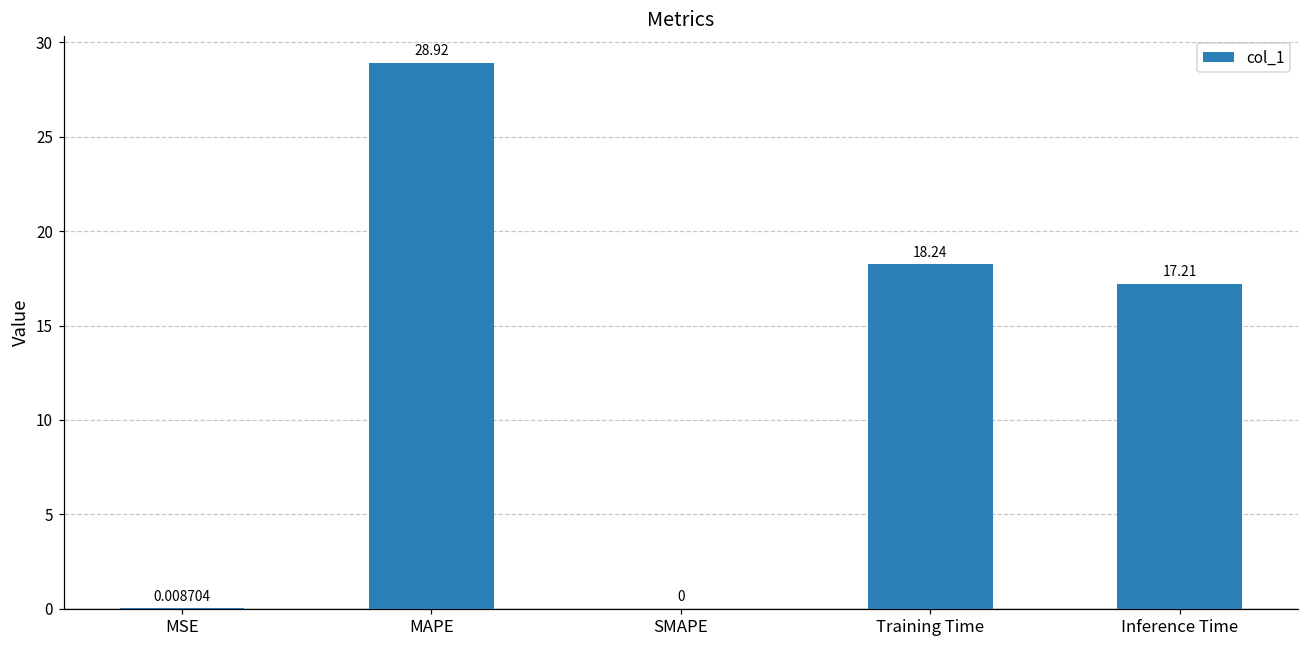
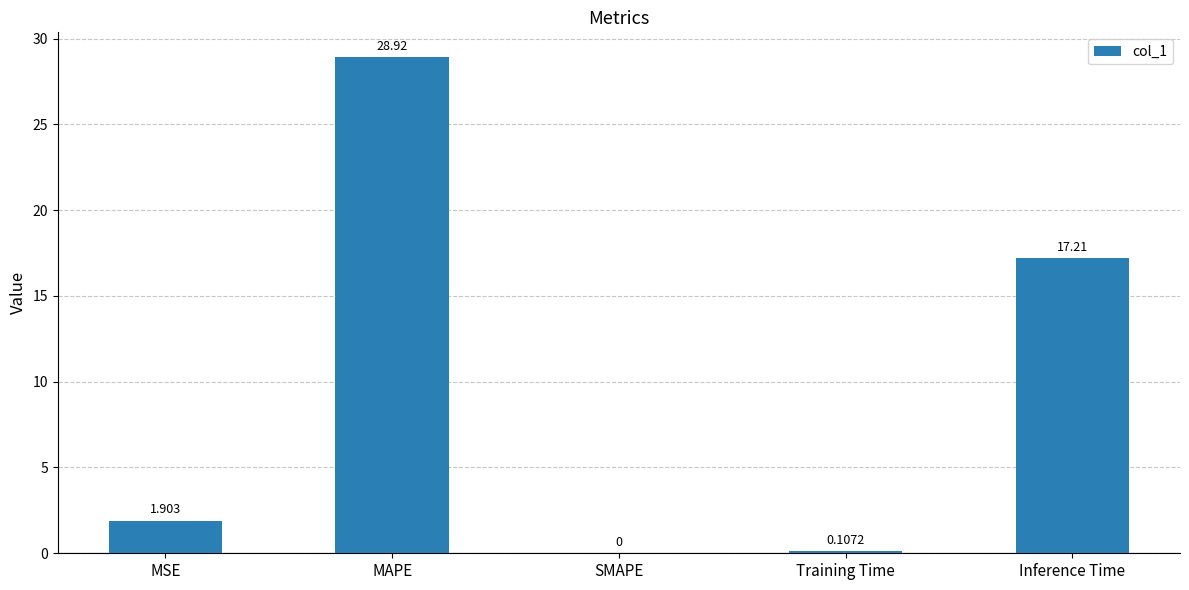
MSE: 0.008704 -> 1.903
Training Time: 18.24 -> 0.1072
